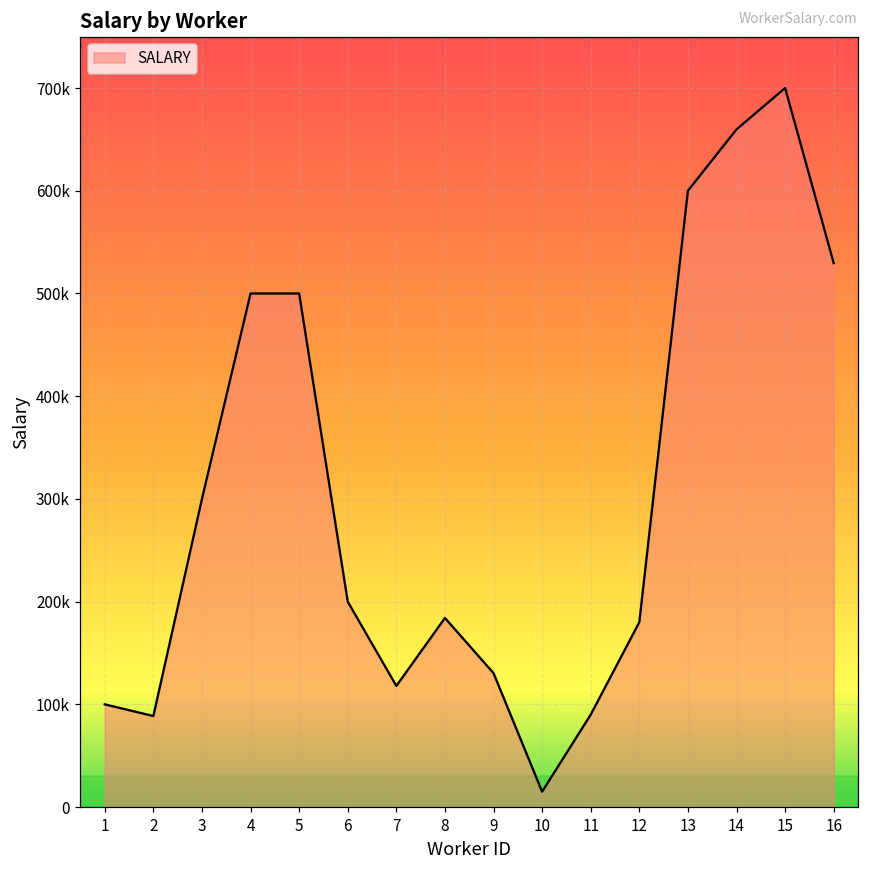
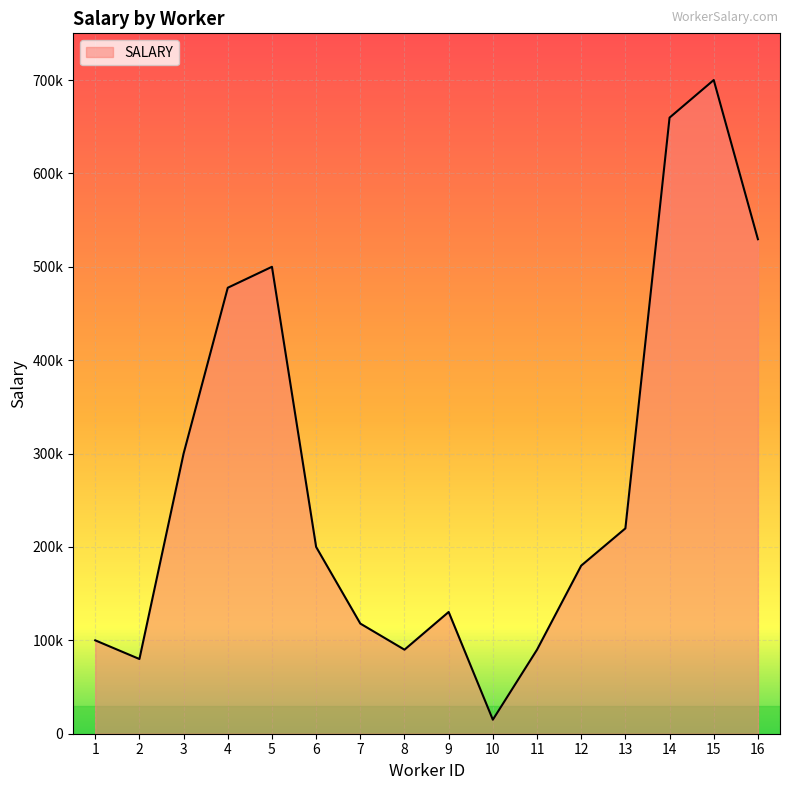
2: 90000 -> 80000
4: 500000 -> 480000
8: 180000 -> 90000
13: 600000 -> 220000
